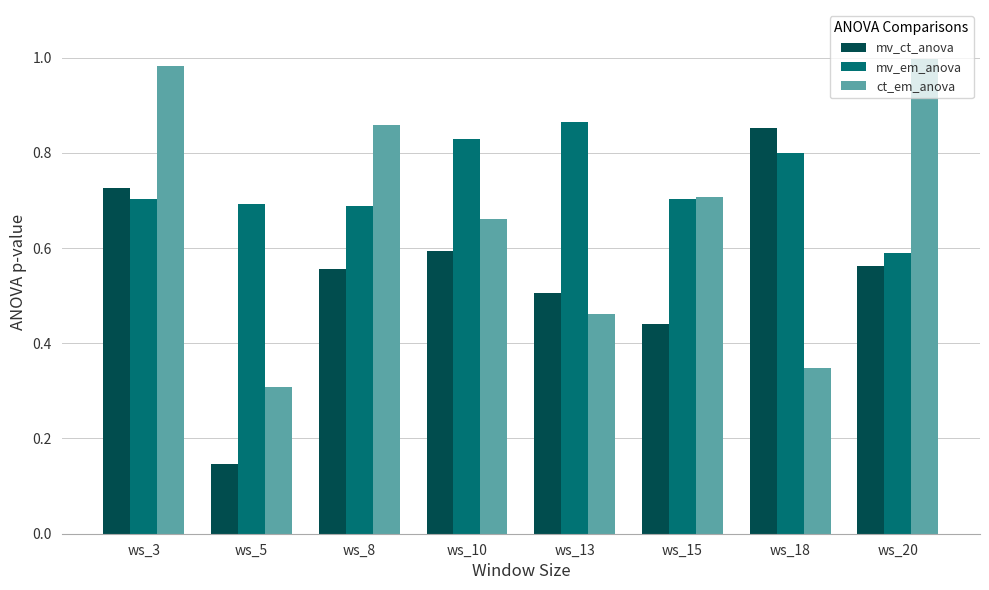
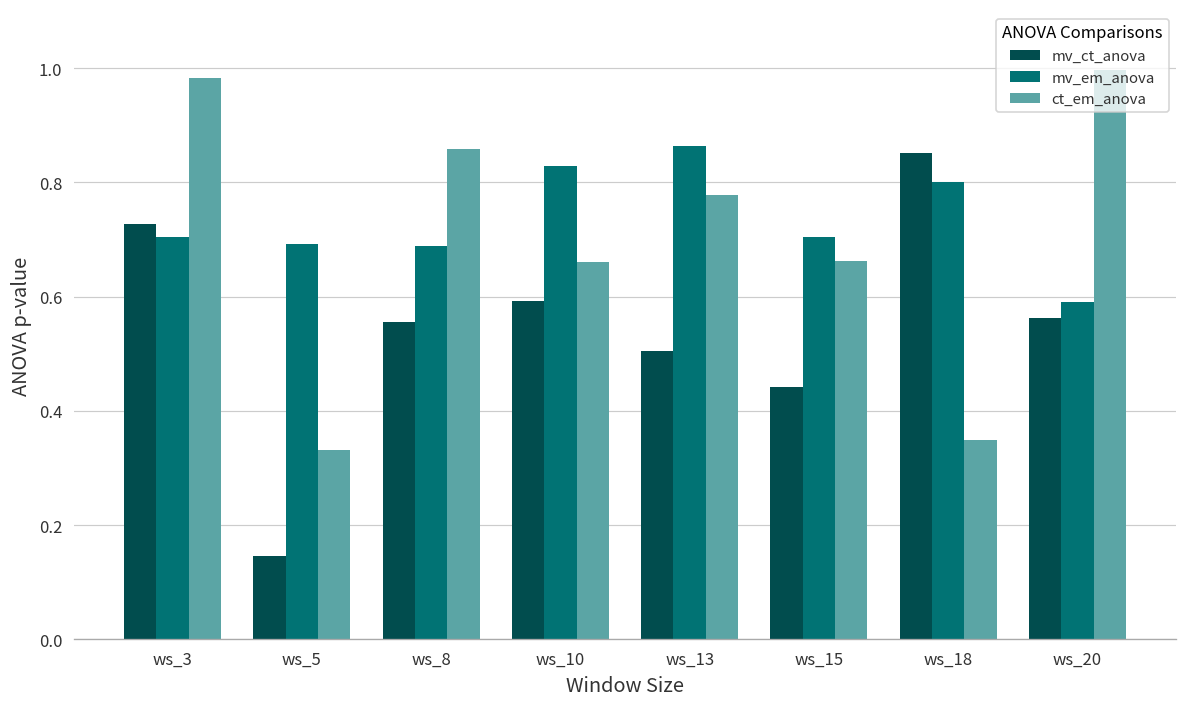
ct_em_anova, ws_5: 0.31 -> 0.33
ct_em_anova, ws_13: 0.46 -> 0.78
ct_em_anova, ws_15: 0.71 -> 0.66
